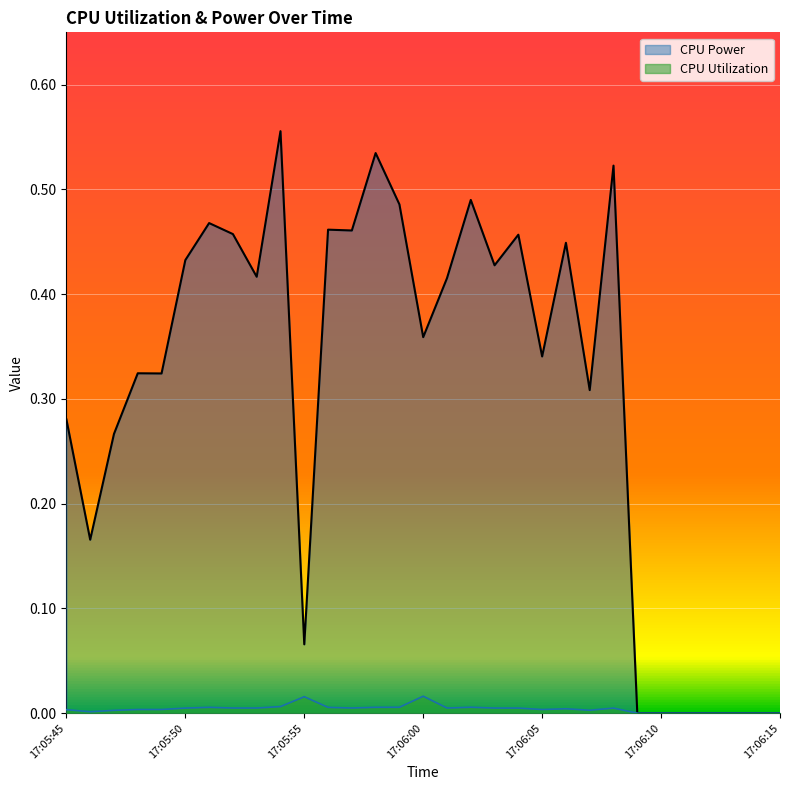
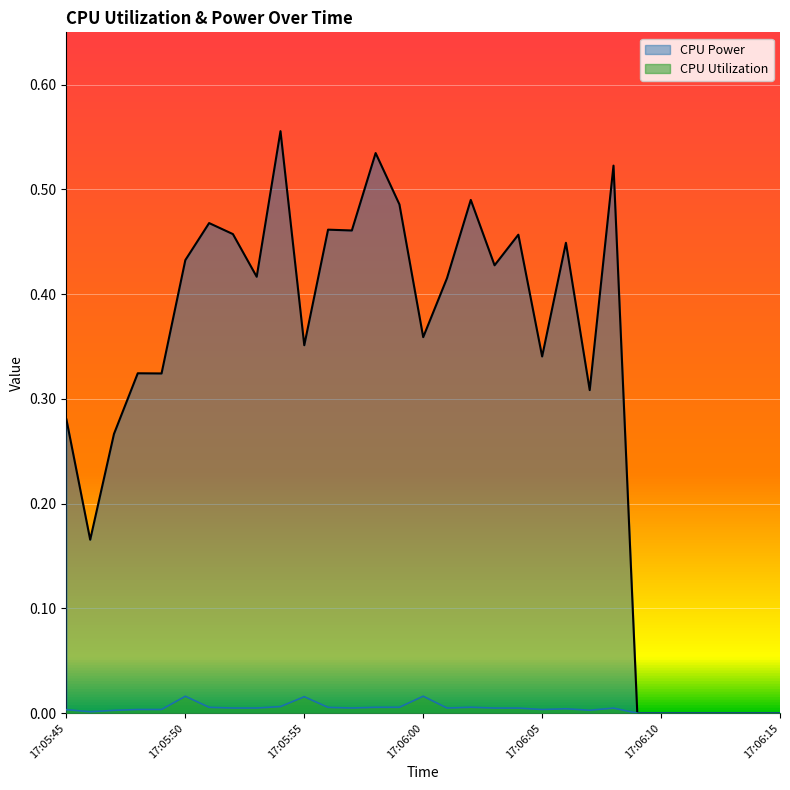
CPU Utilization, 17:05:50: 0.005 -> 0.016
CPU Power, 17:05:55: 0.066 -> 0.351
